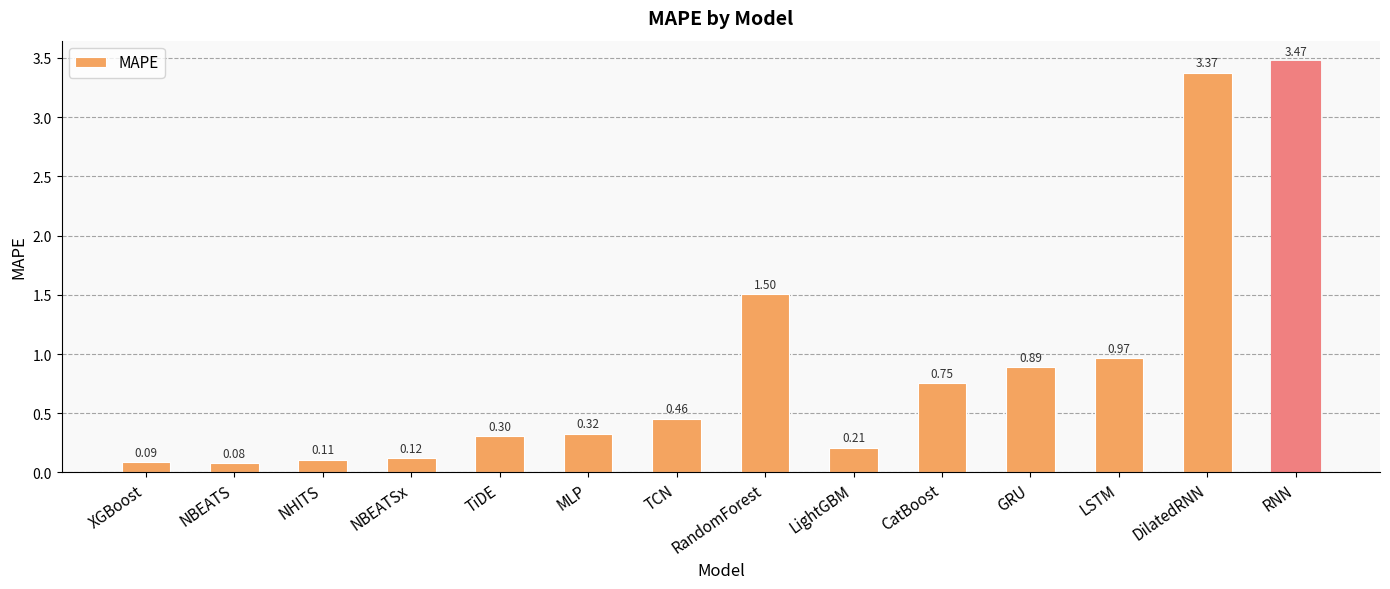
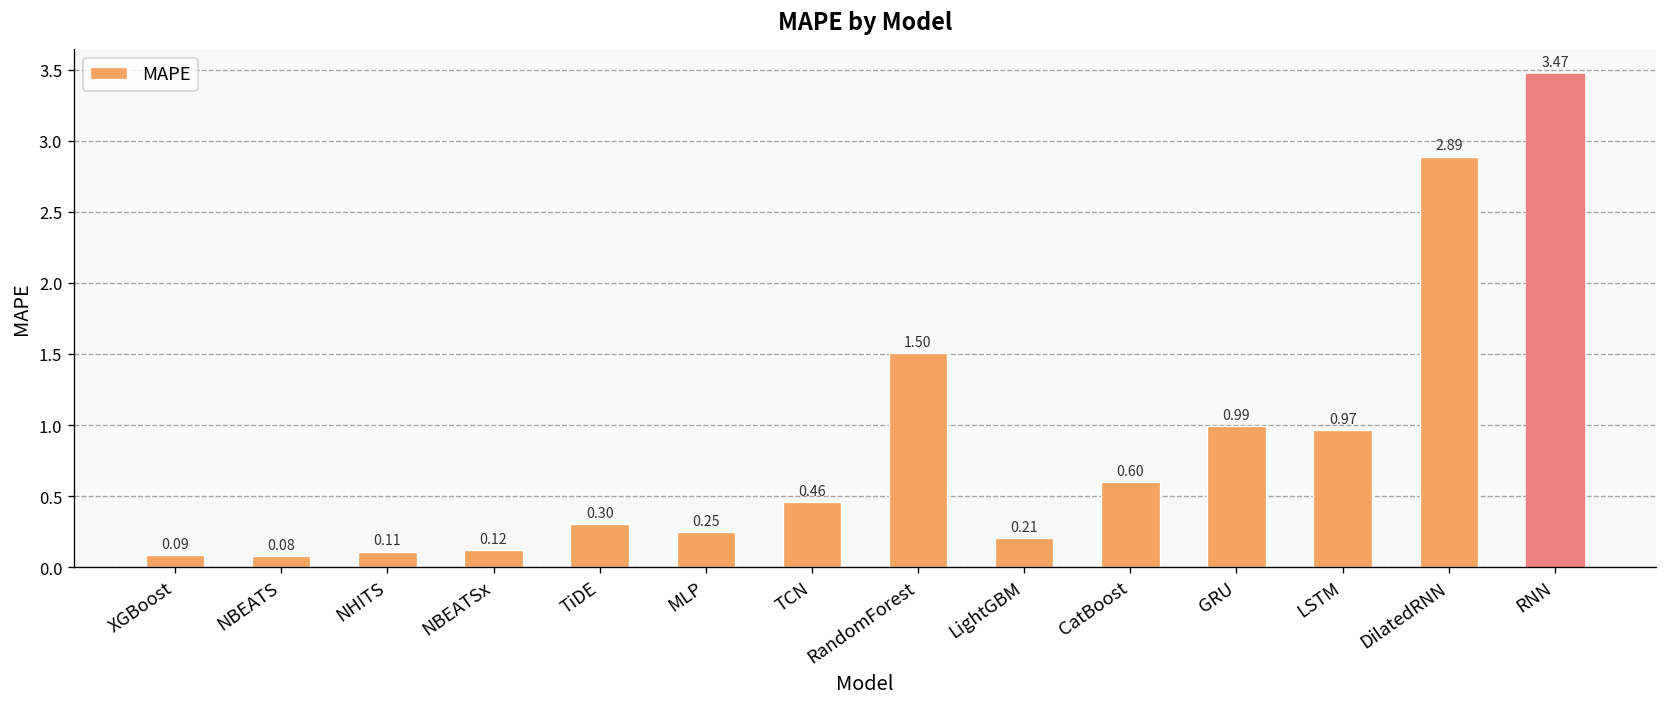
MLP: 0.32 -> 0.25
CatBoost: 0.75 -> 0.60
GRU: 0.89 -> 0.99
DilatedRNN: 3.37 -> 2.89
